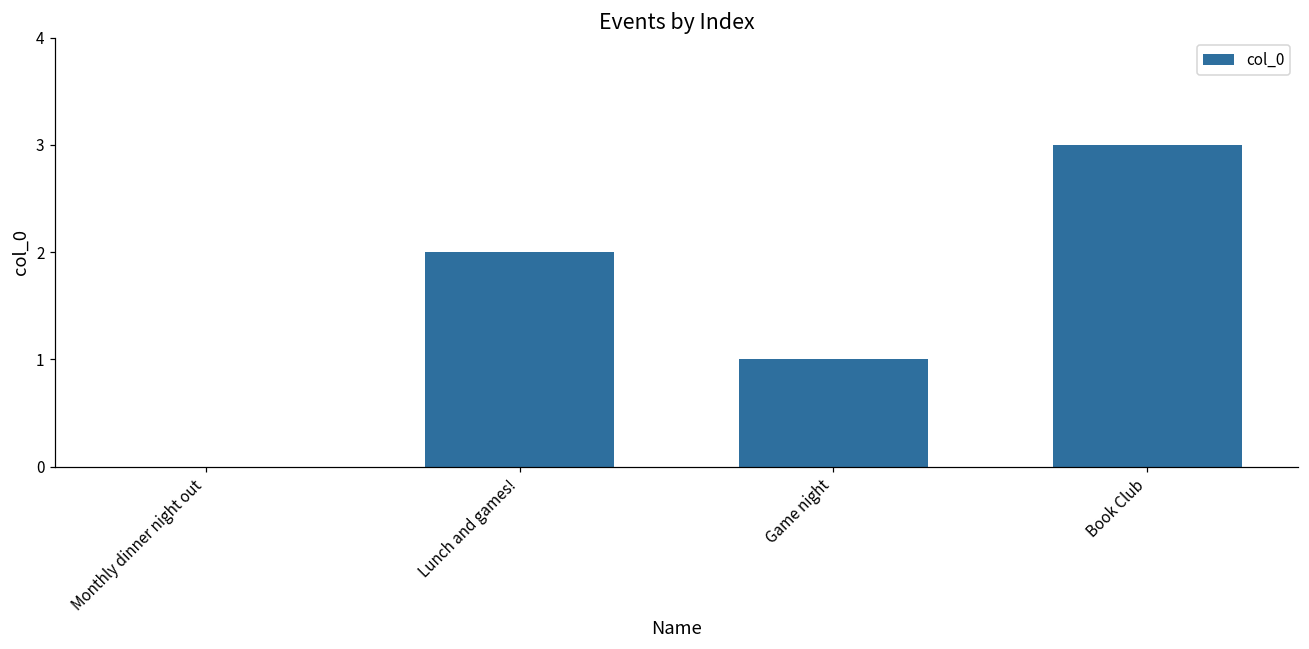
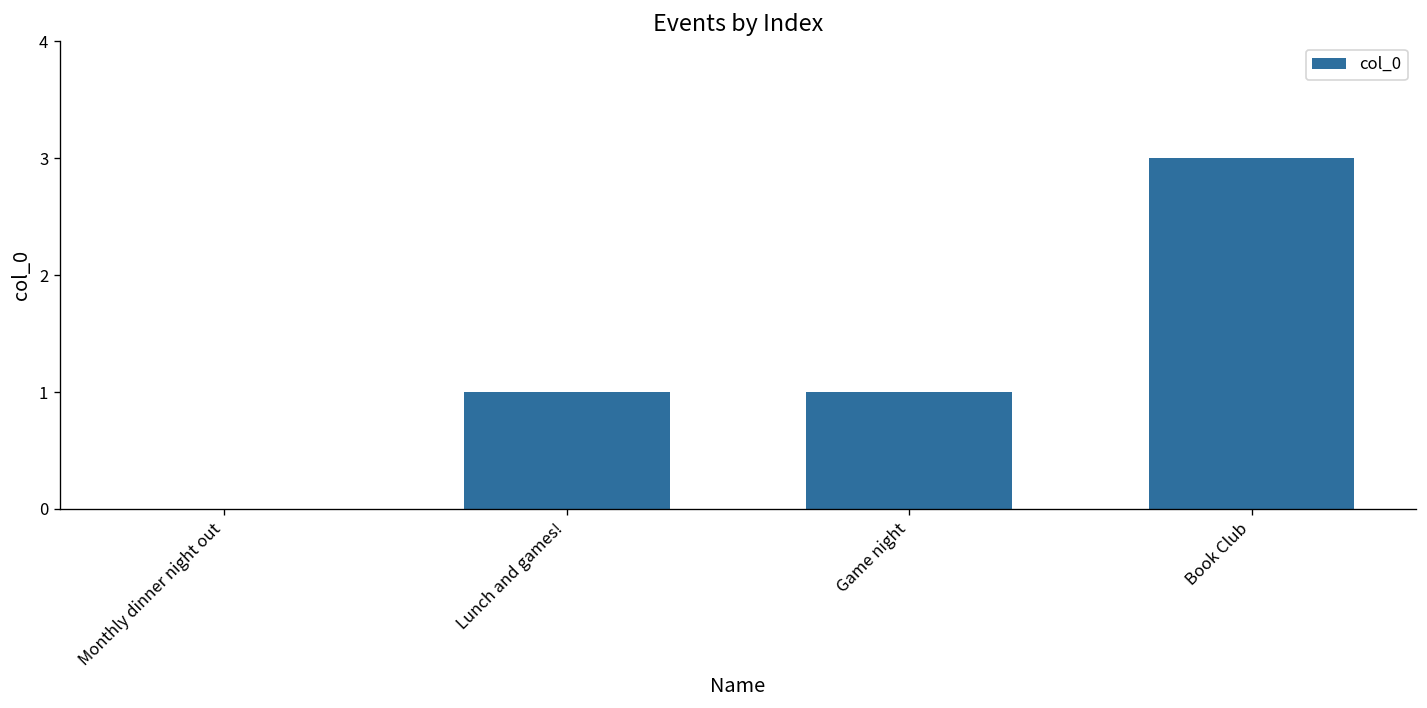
Lunch and games!: 2 -> 1
